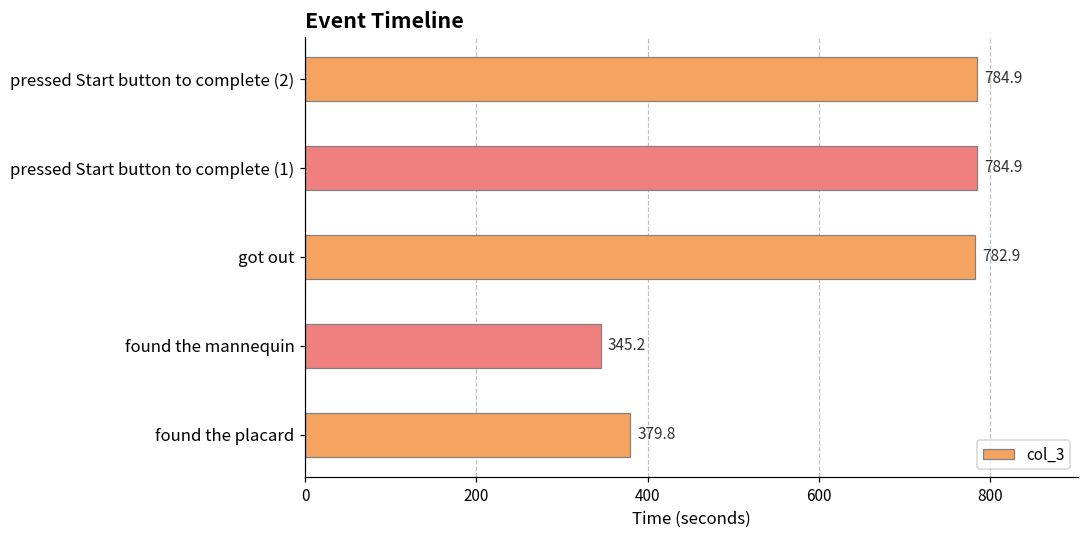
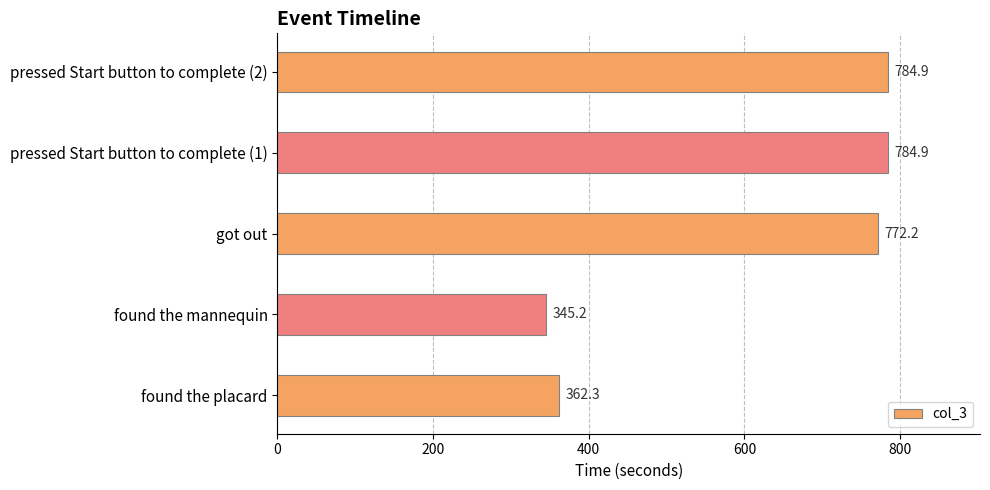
got out: 782.9 -> 772.2
found the placard: 379.8 -> 362.3
